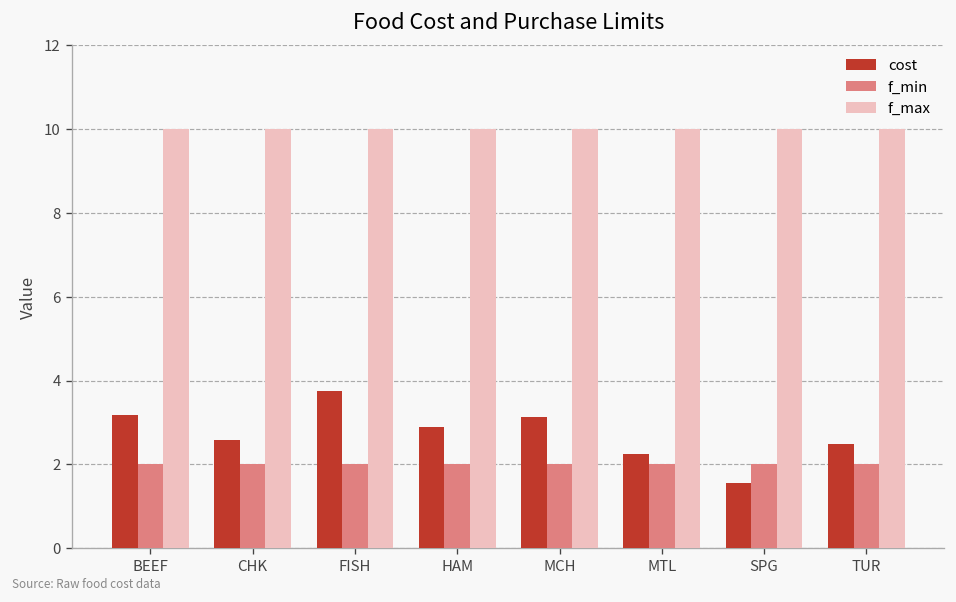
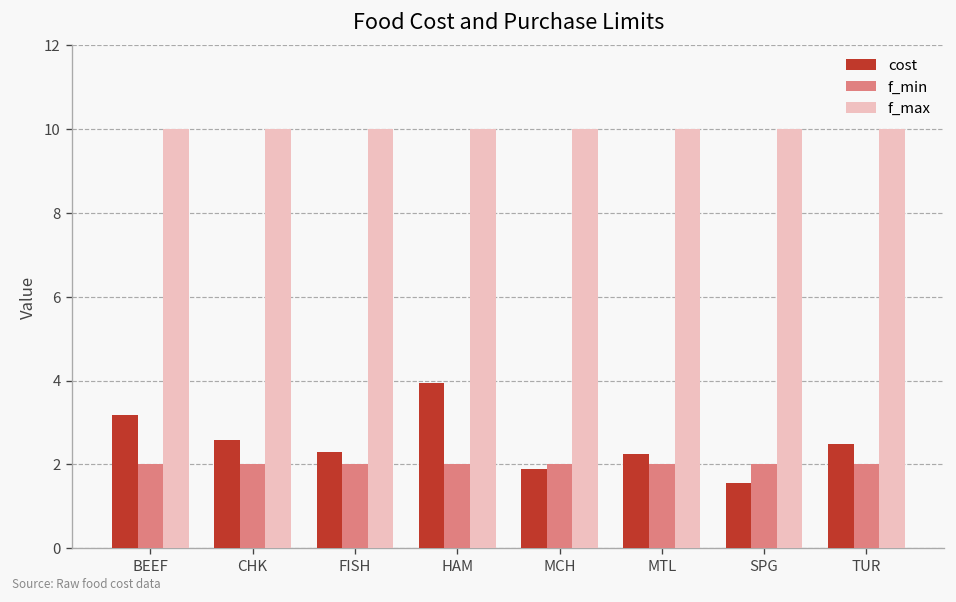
cost, FISH: 3.8 -> 2.3
cost, HAM: 2.9 -> 3.9
cost, MCH: 3.1 -> 1.9
